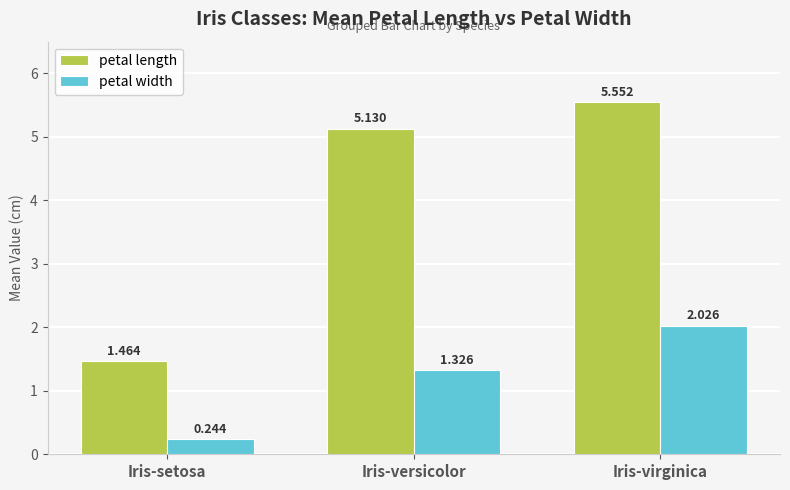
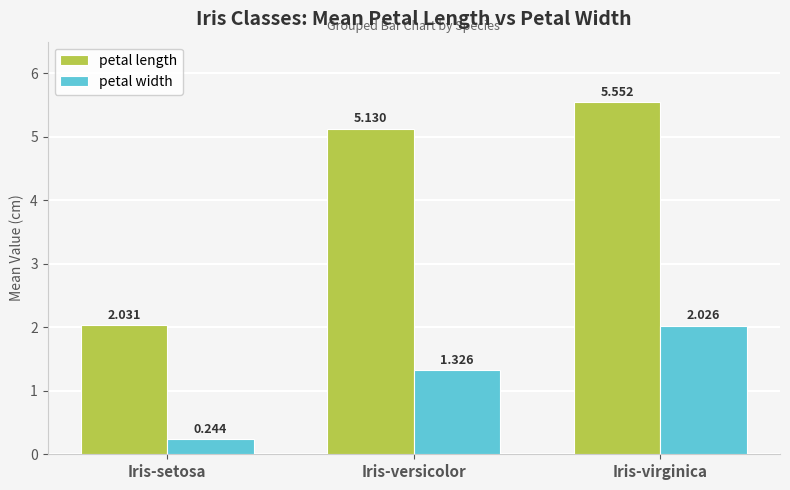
petal length, Iris-setosa: 1.464 -> 2.031
